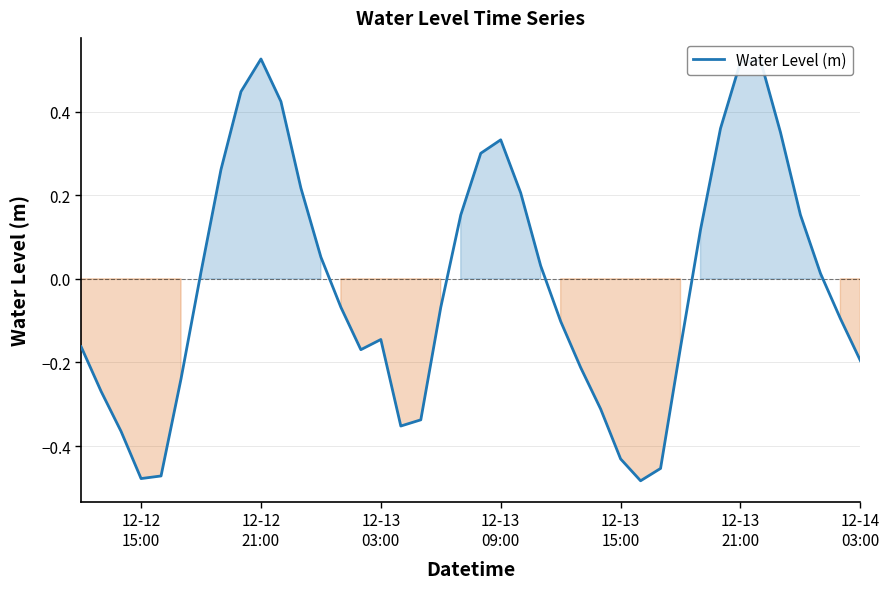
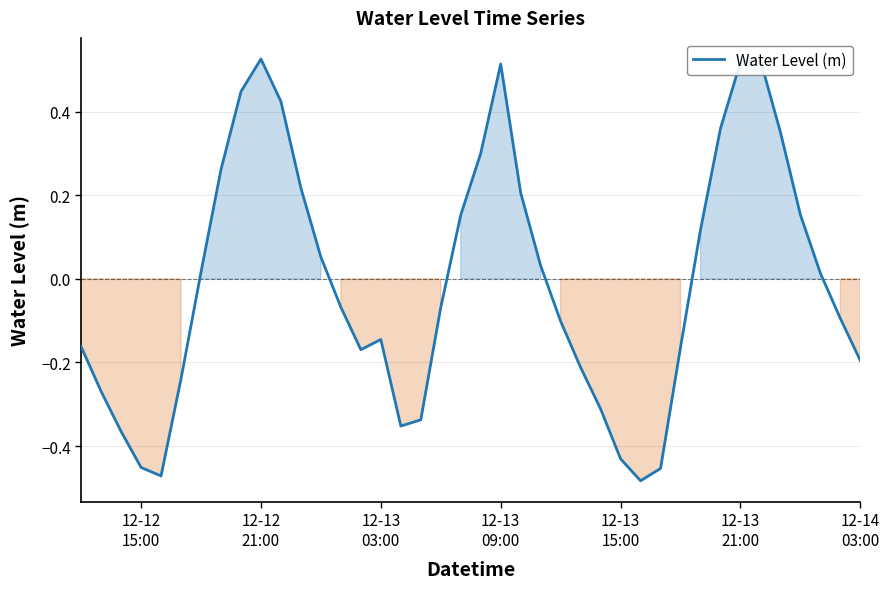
12-12 15:00: -0.48 -> -0.45
12-13 09:00: 0.33 -> 0.51
